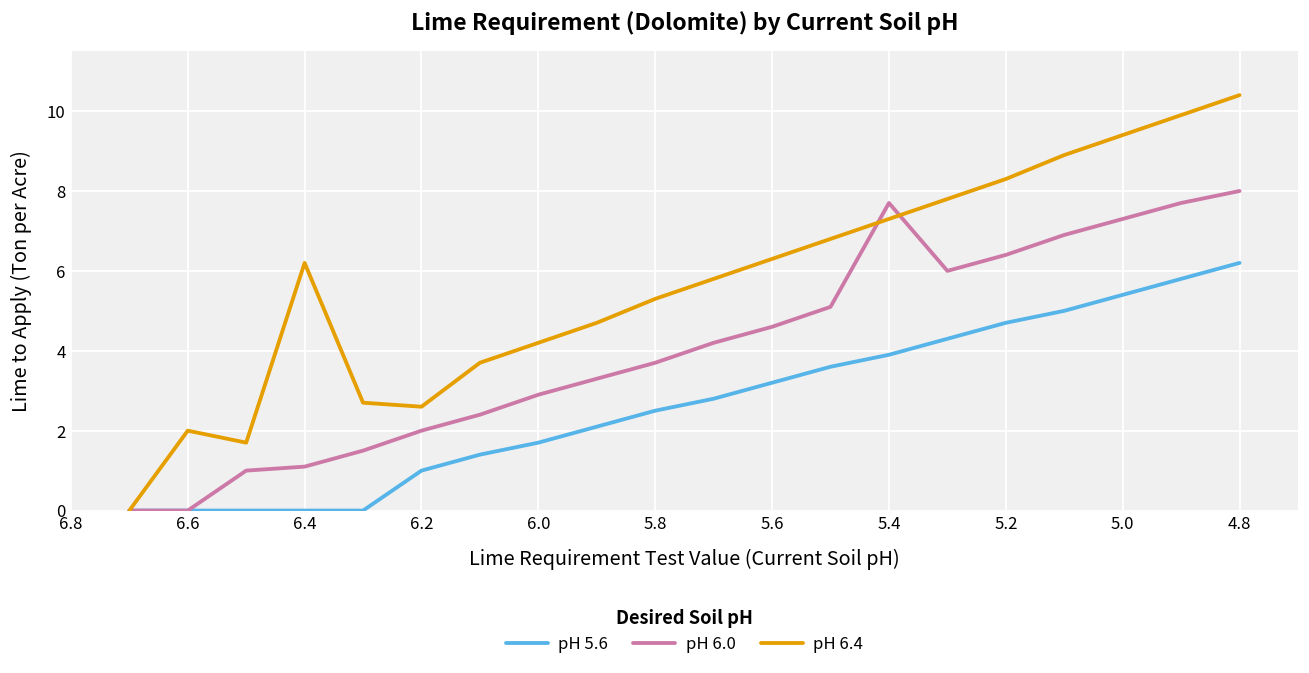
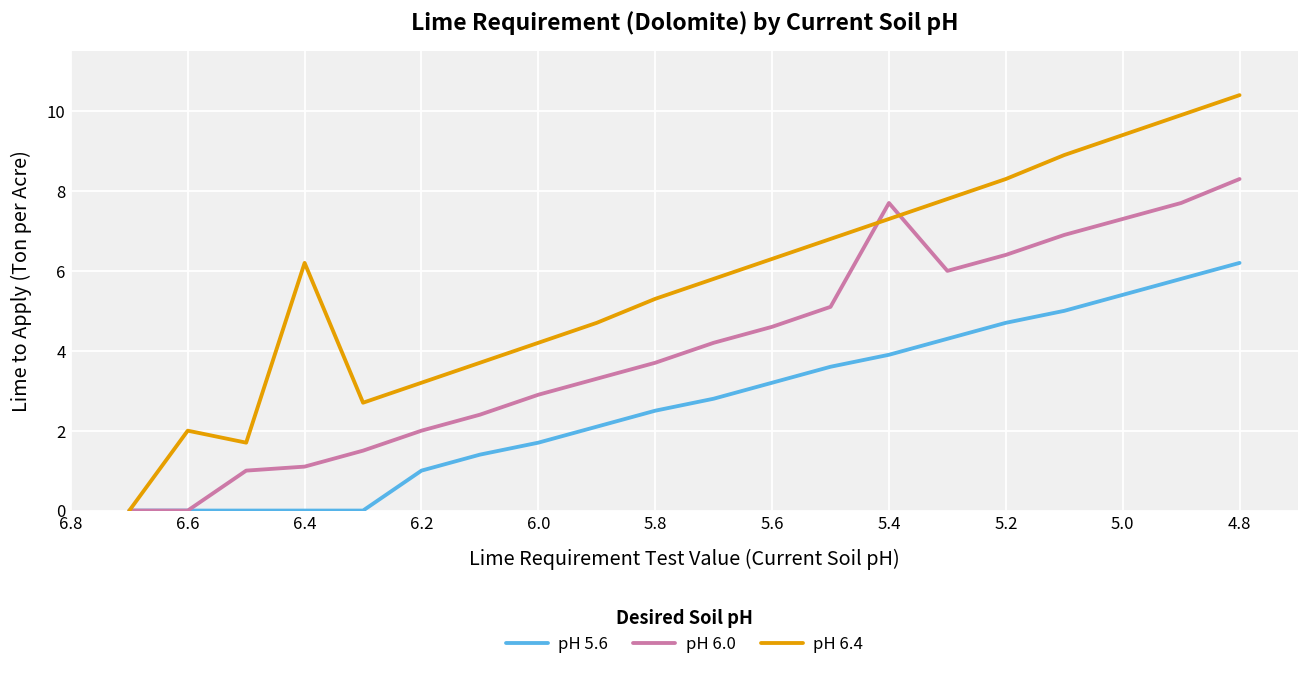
pH 6.4, 6.2: 2.6 -> 3.2
pH 6.0, 4.8: 8.0 -> 8.3
